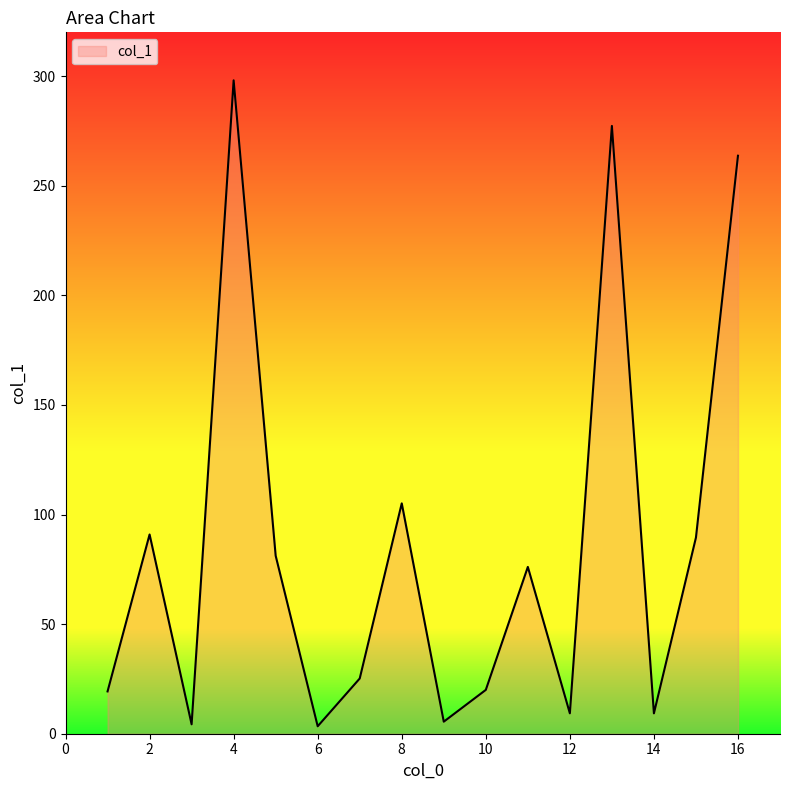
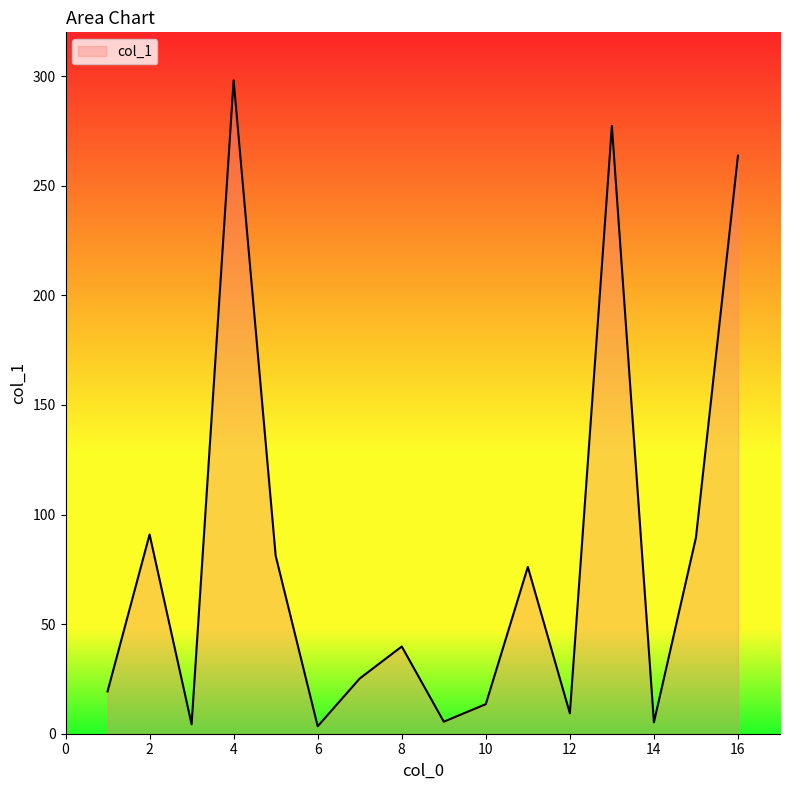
8: 105 -> 40
10: 20 -> 14
14: 9 -> 5
